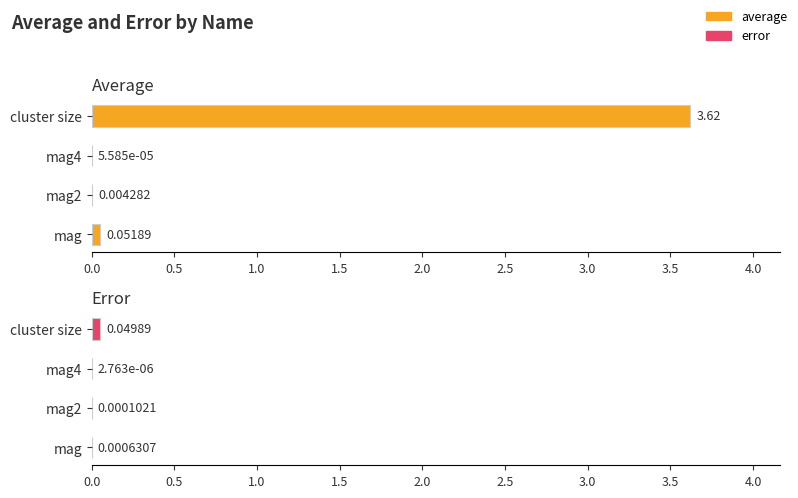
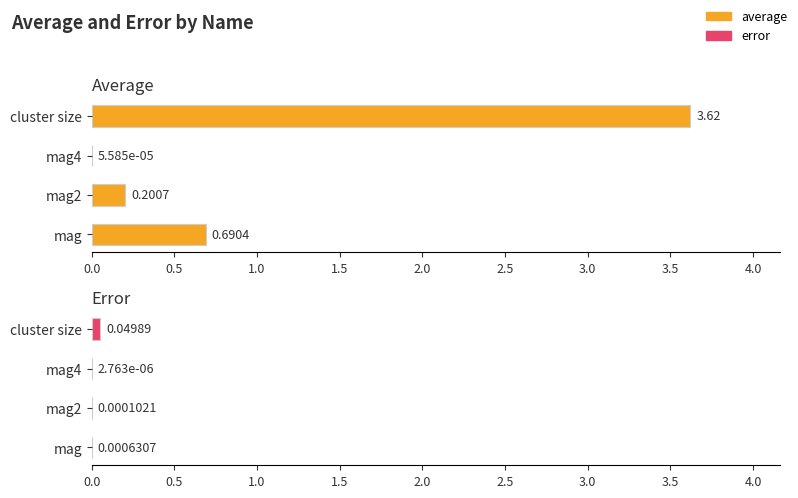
Average, mag2: 0.004282 -> 0.2007
Average, mag: 0.05189 -> 0.6904
